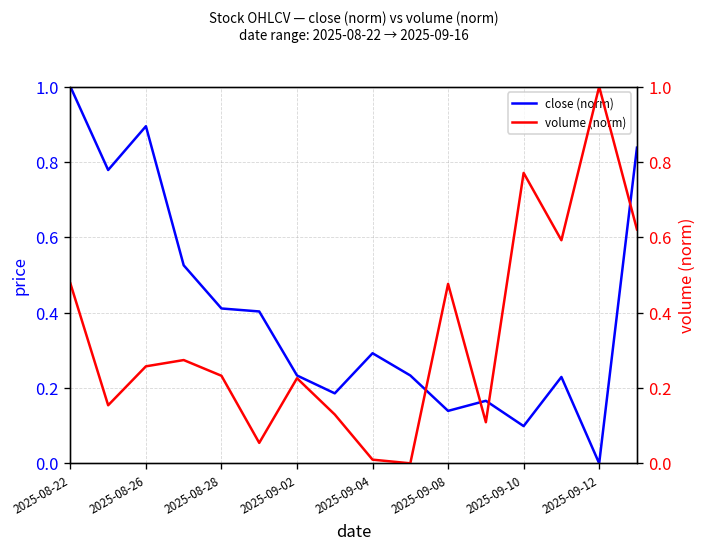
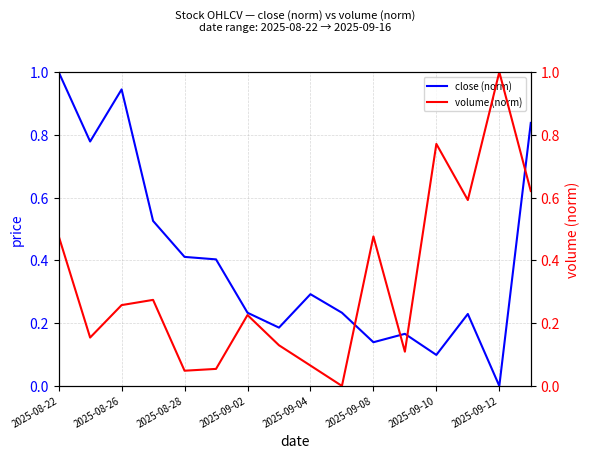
close (norm), 2025-08-26: 0.89 -> 0.94
volume (norm), 2025-08-28: 0.23 -> 0.05
volume (norm), 2025-09-04: 0.01 -> 0.06
